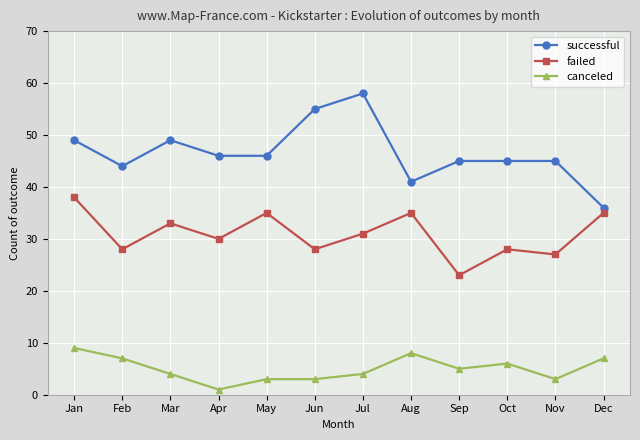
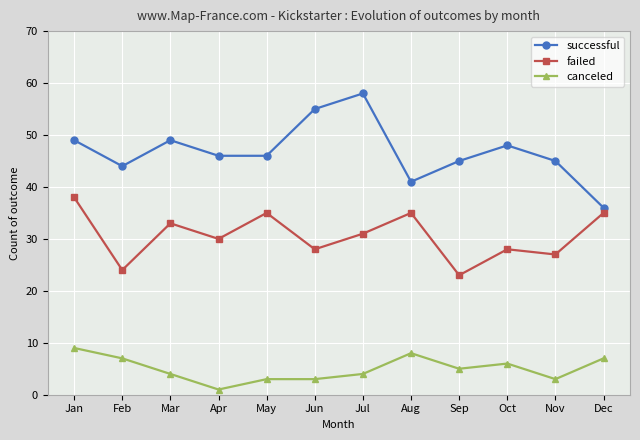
failed, Feb: 28 -> 24
successful, Oct: 45 -> 48
